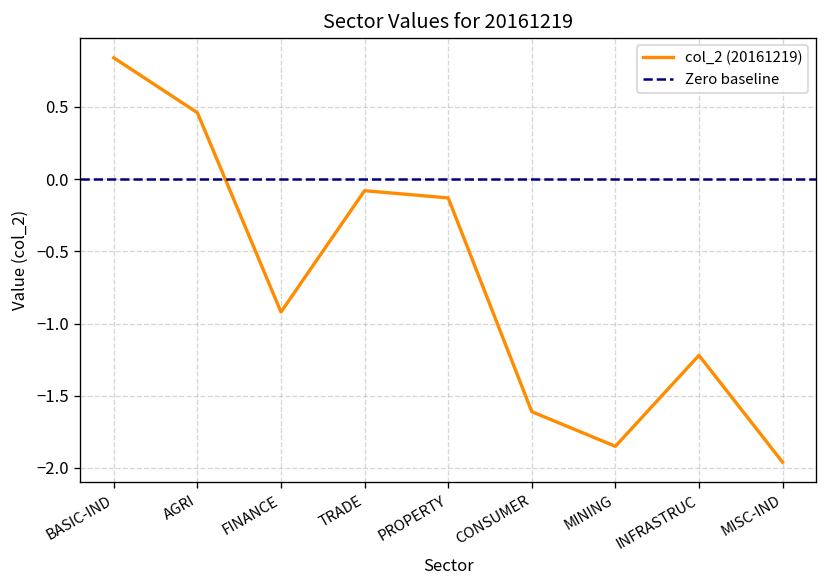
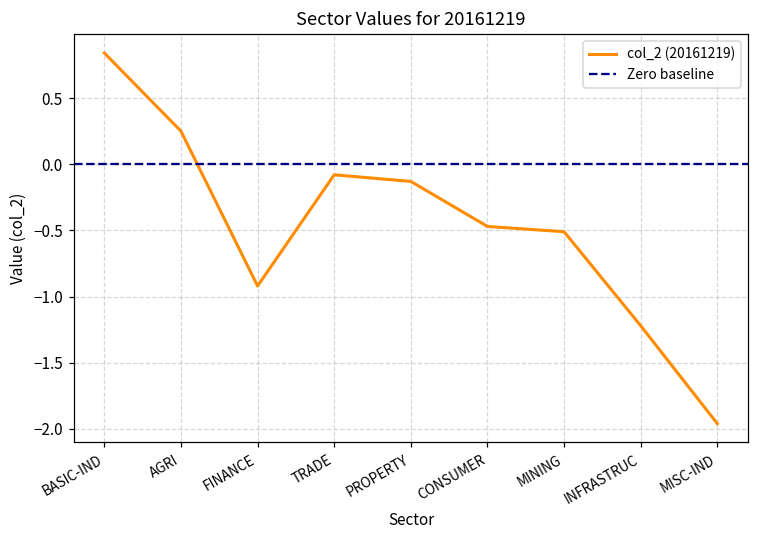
AGRI: 0.46 -> 0.25
CONSUMER: -1.61 -> -0.47
MINING: -1.85 -> -0.51
